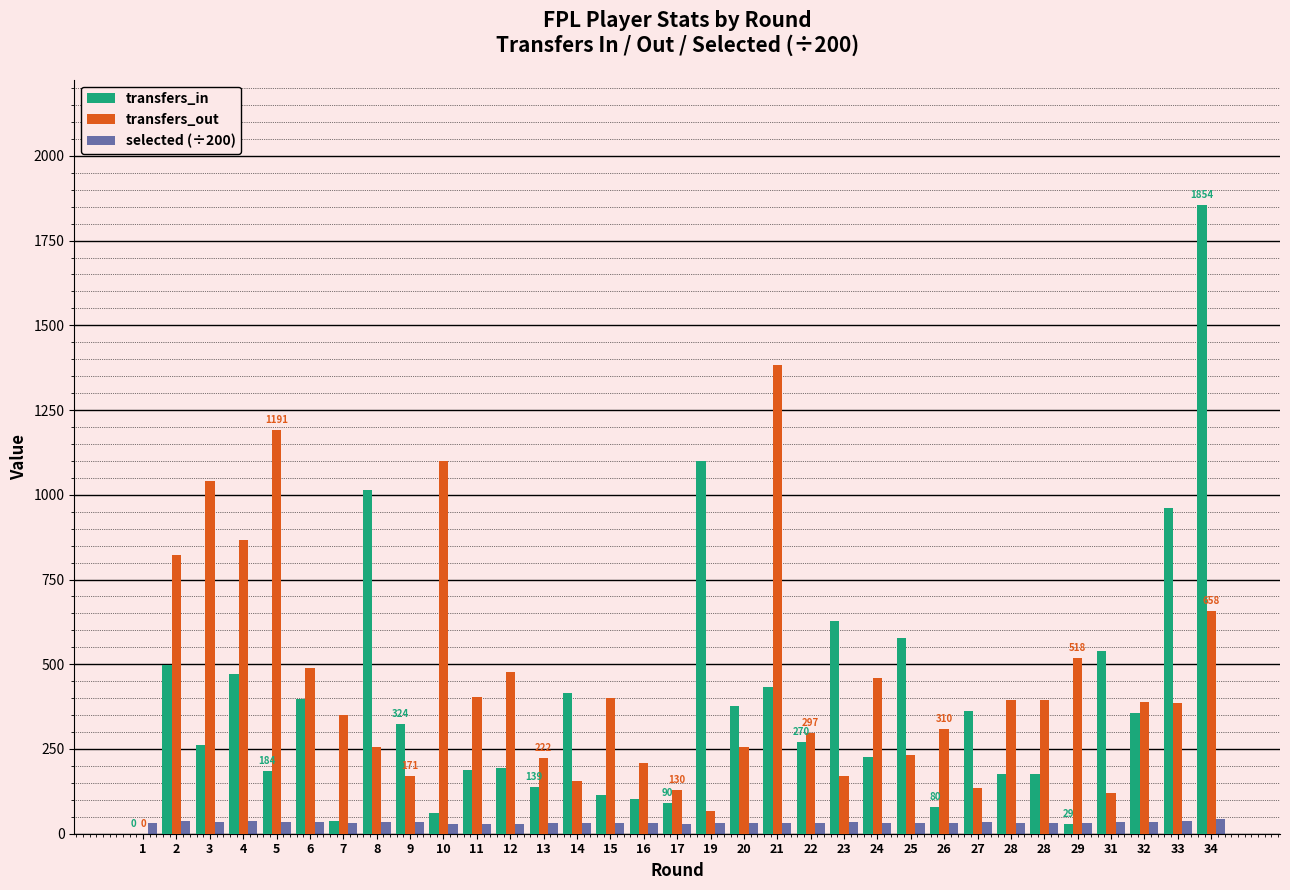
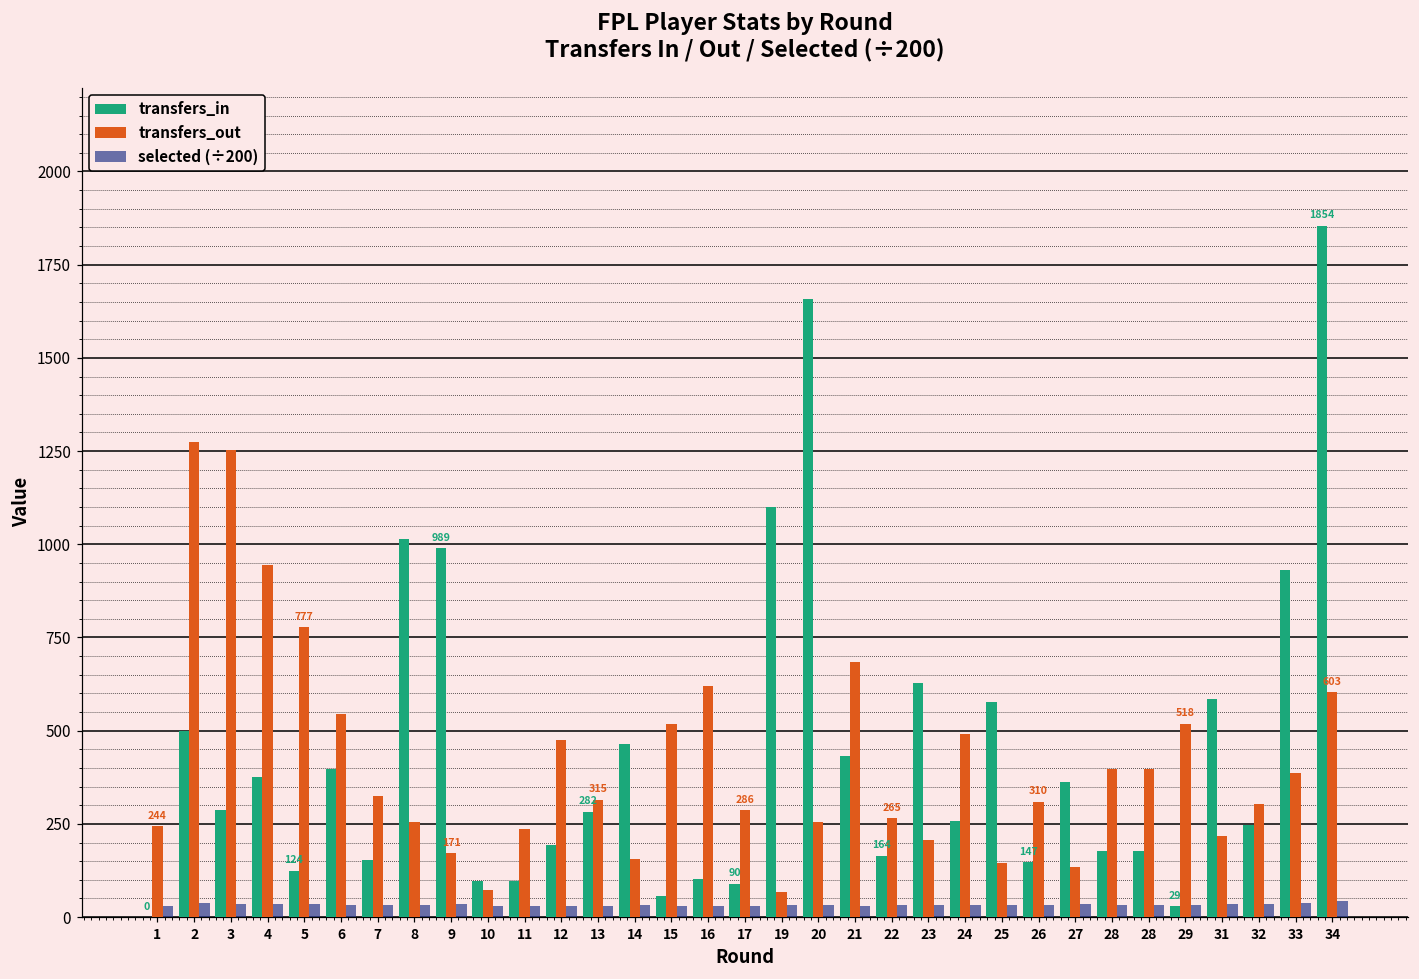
transfers_out, 1: 0 -> 244
transfers_out, 2: 820 -> 1270
transfers_in, 3: 260 -> 290
transfers_out, 3: 1040 -> 1250
transfers_in, 4: 470 -> 380
transfers_out, 4: 870 -> 950
transfers_in, 5: 184 -> 124
transfers_out, 5: 1191 -> 777
transfers_out, 6: 490 -> 540
transfers_in, 7: 40 -> 150
transfers_out, 7: 350 -> 330
transfers_in, 9: 324 -> 989
transfers_in, 10: 60 -> 100
transfers_out, 10: 1100 -> 70
transfers_in, 11: 190 -> 100
transfers_out, 11: 400 -> 240
transfers_in, 13: 139 -> 282
transfers_out, 13: 222 -> 315
transfers_in, 14: 410 -> 460
transfers_in, 15: 120 -> 60
transfers_out, 15: 400 -> 520
transfers_out, 16: 210 -> 620
transfers_out, 17: 130 -> 286
transfers_in, 20: 380 -> 1660
transfers_out, 21: 1380 -> 680
transfers_in, 22: 270 -> 164
transfers_out, 22: 297 -> 265
transfers_out, 23: 170 -> 210
transfers_in, 24: 230 -> 260
transfers_out, 24: 460 -> 490
transfers_out, 25: 230 -> 150
transfers_in, 26: 80 -> 147
transfers_in, 31: 540 -> 590
transfers_out, 31: 120 -> 220
transfers_in, 32: 360 -> 250
transfers_out, 32: 390 -> 300
transfers_in, 33: 960 -> 930
transfers_out, 34: 658 -> 603
